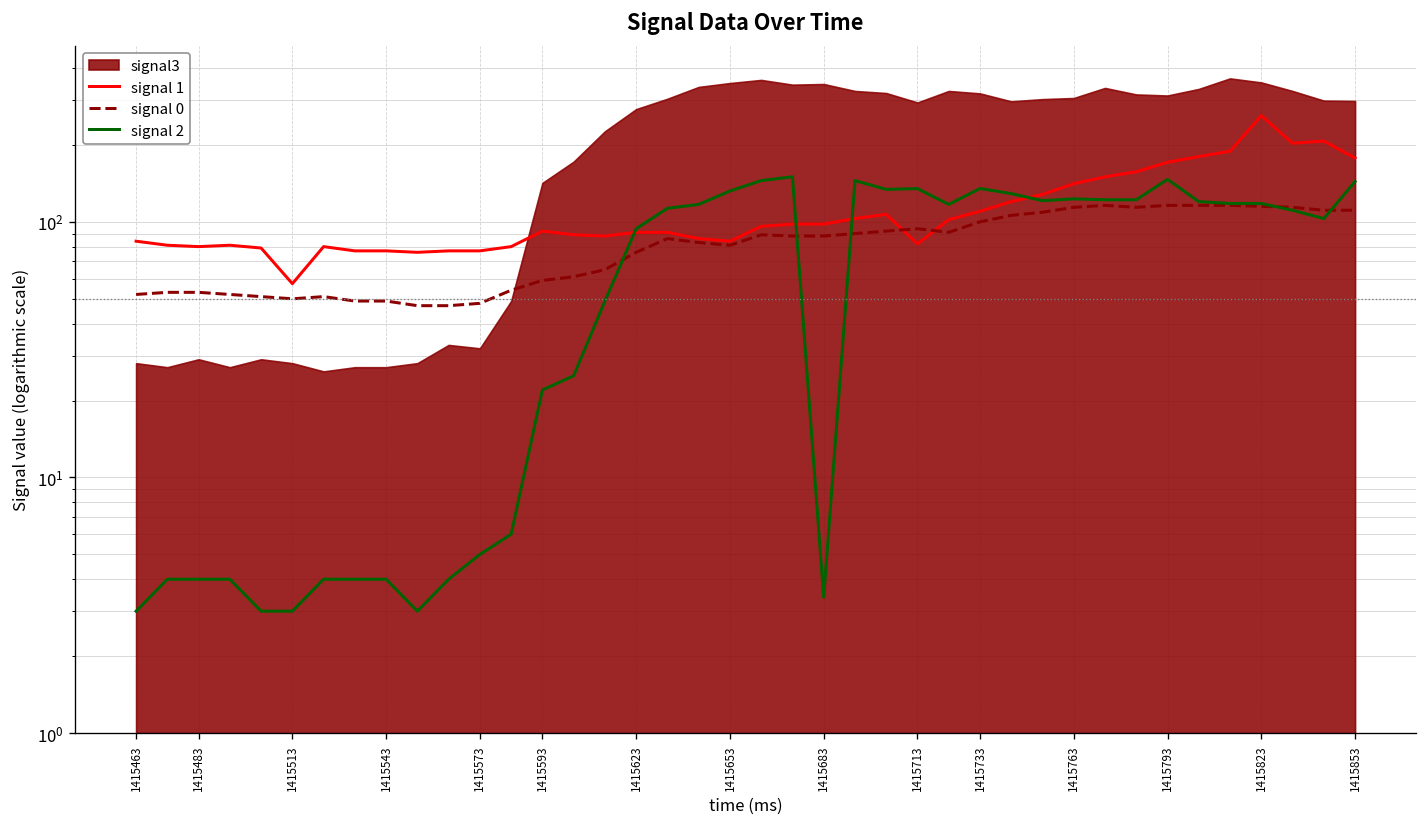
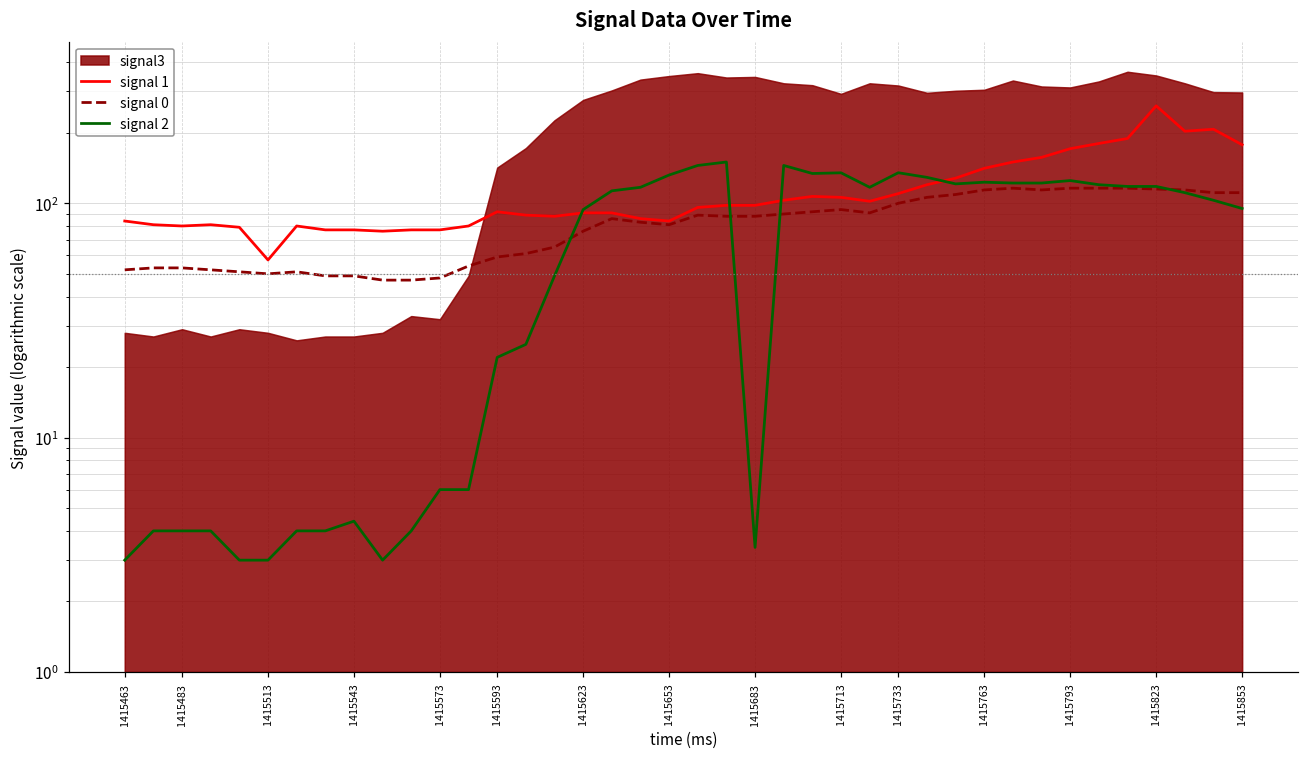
signal 2, 1415543: 4.0 -> 4.4
signal 2, 1415573: 5 -> 6
signal 1, 1415713: 82 -> 110
signal 2, 1415793: 150 -> 130
signal 2, 1415853: 140 -> 100
